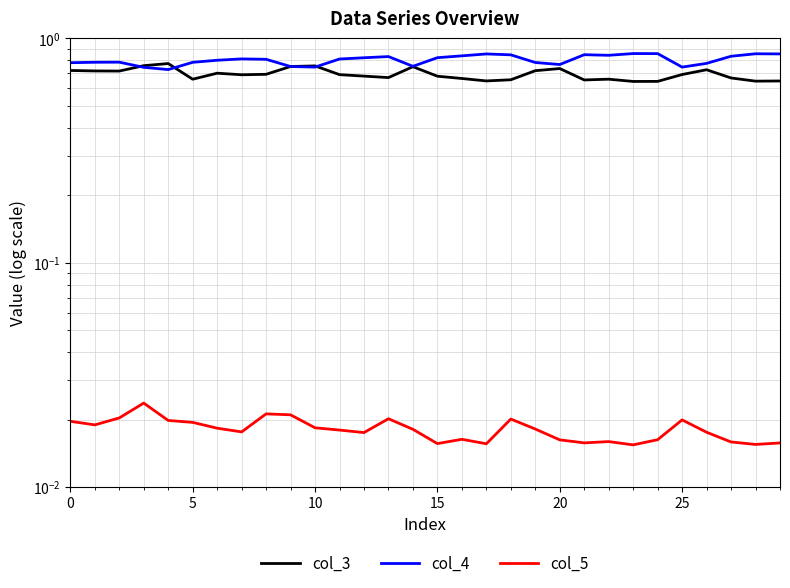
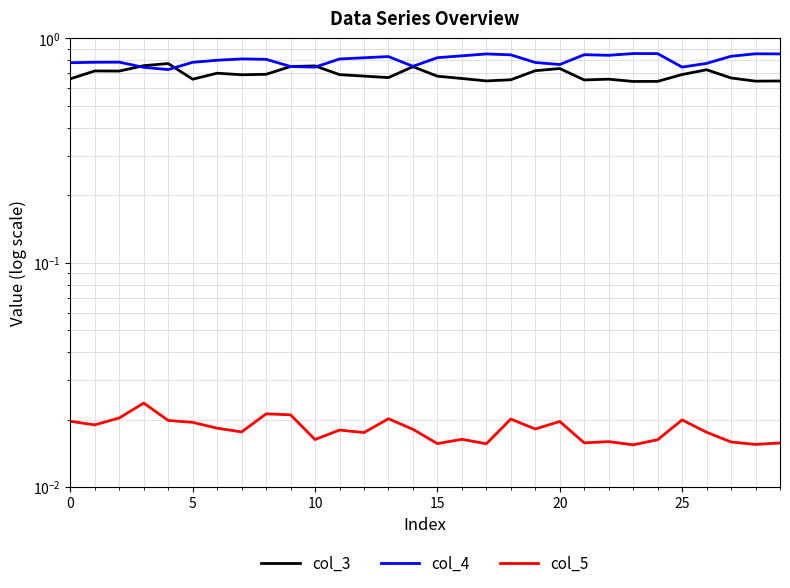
col_3, 0: 0.72 -> 0.66
col_5, 10: 0.018 -> 0.016
col_5, 20: 0.016 -> 0.020
